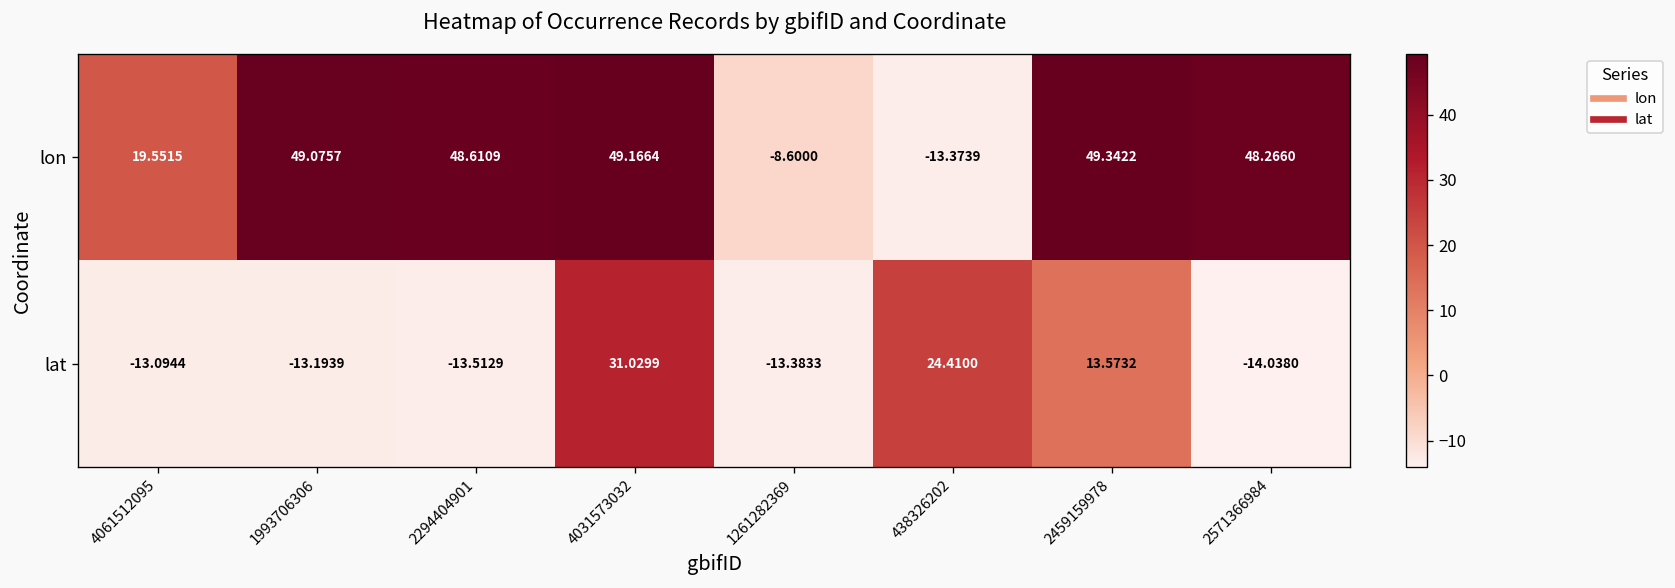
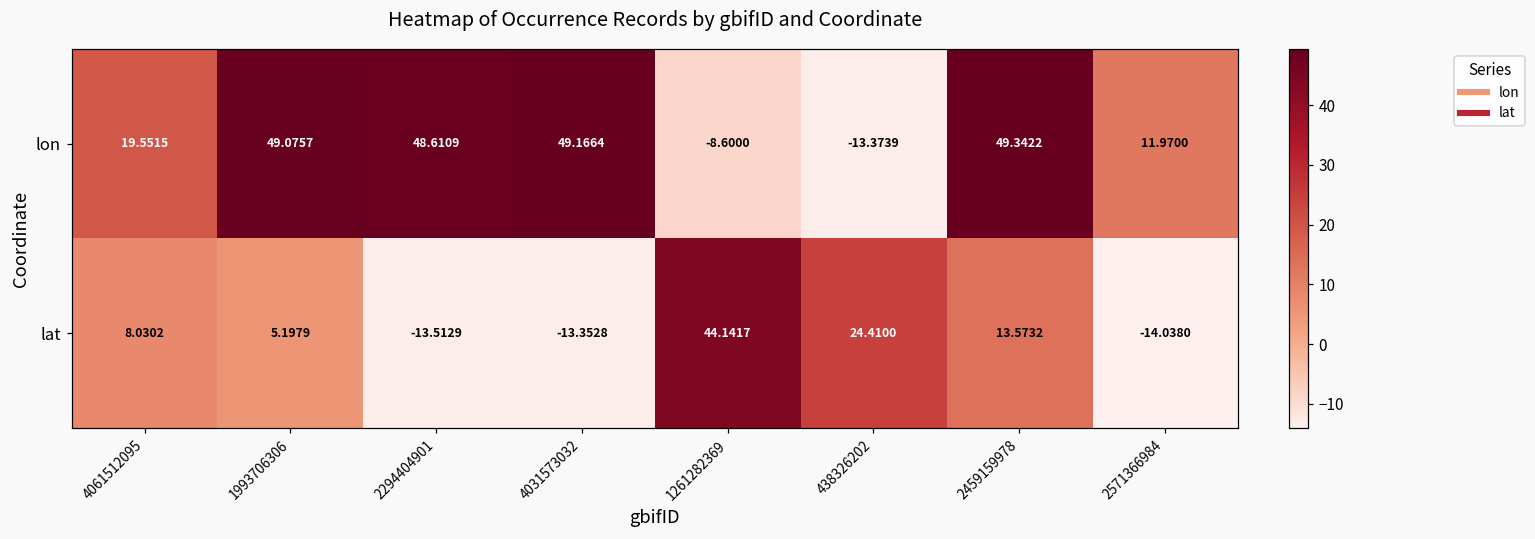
lon, 2571366984: 48.2660 -> 11.9700
lat, 4061512095: -13.0944 -> 8.0302
lat, 1993706306: -13.1939 -> 5.1979
lat, 4031573032: 31.0299 -> -13.3528
lat, 1261282369: -13.3833 -> 44.1417
